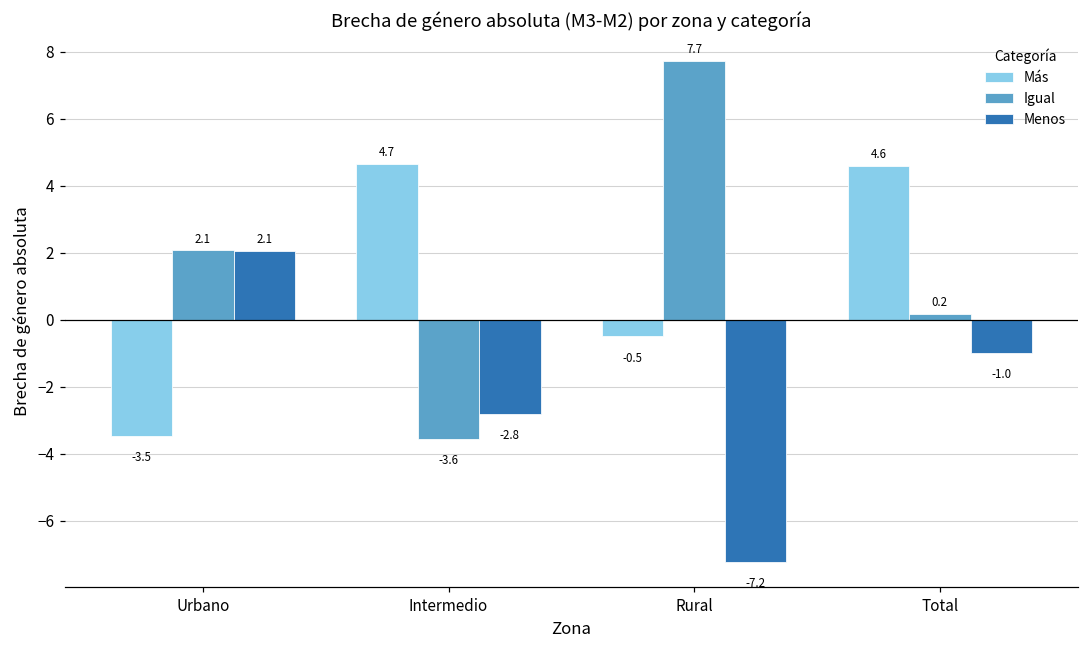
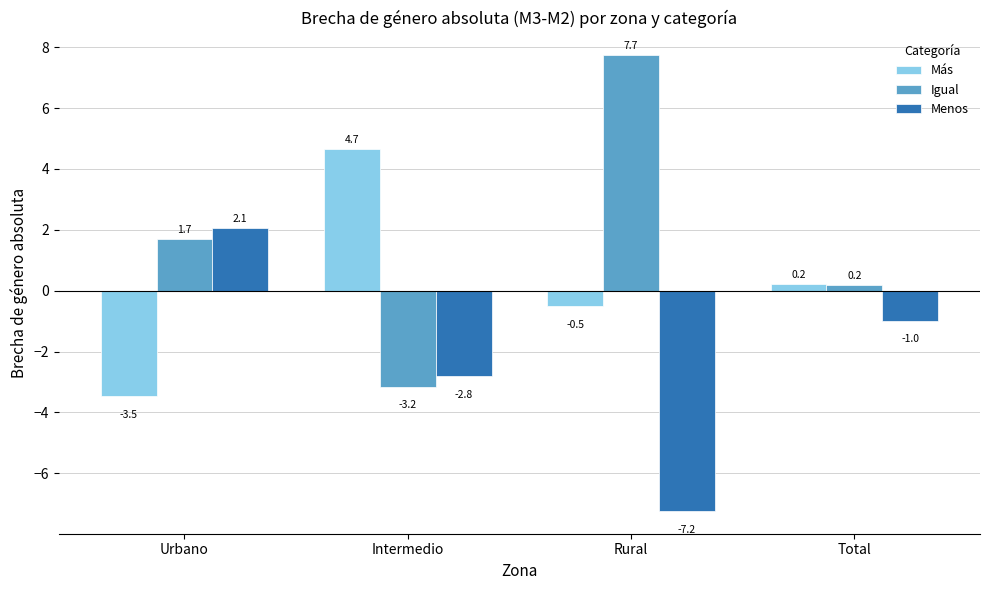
Igual, Urbano: 2.1 -> 1.7
Igual, Intermedio: -3.6 -> -3.2
Más, Total: 4.6 -> 0.2
